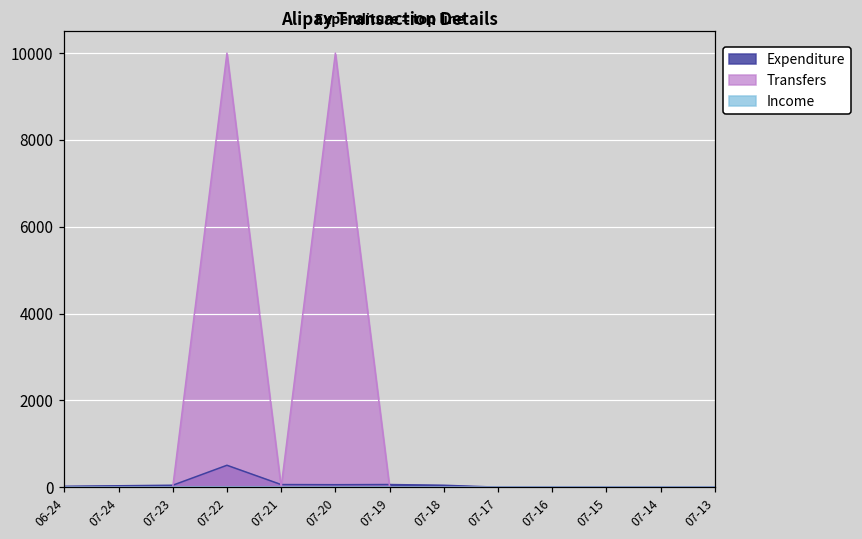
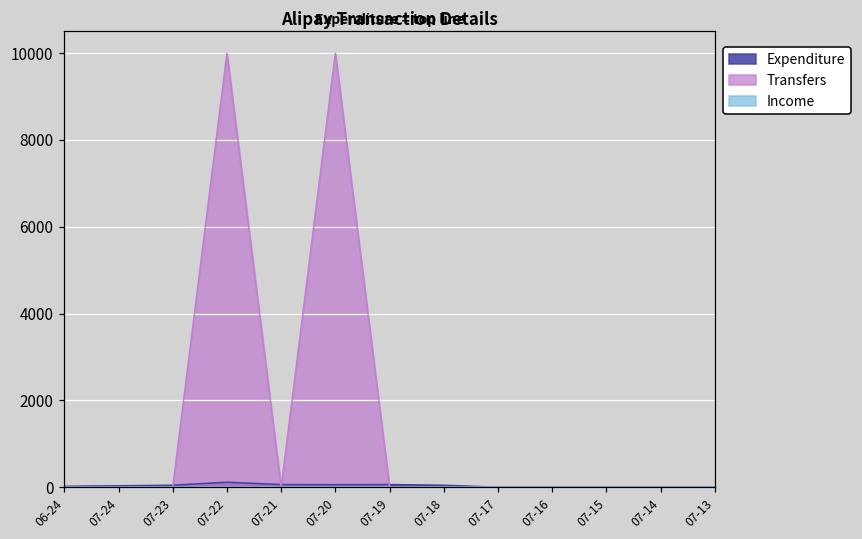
Expenditure, 07-22: 500 -> 100
